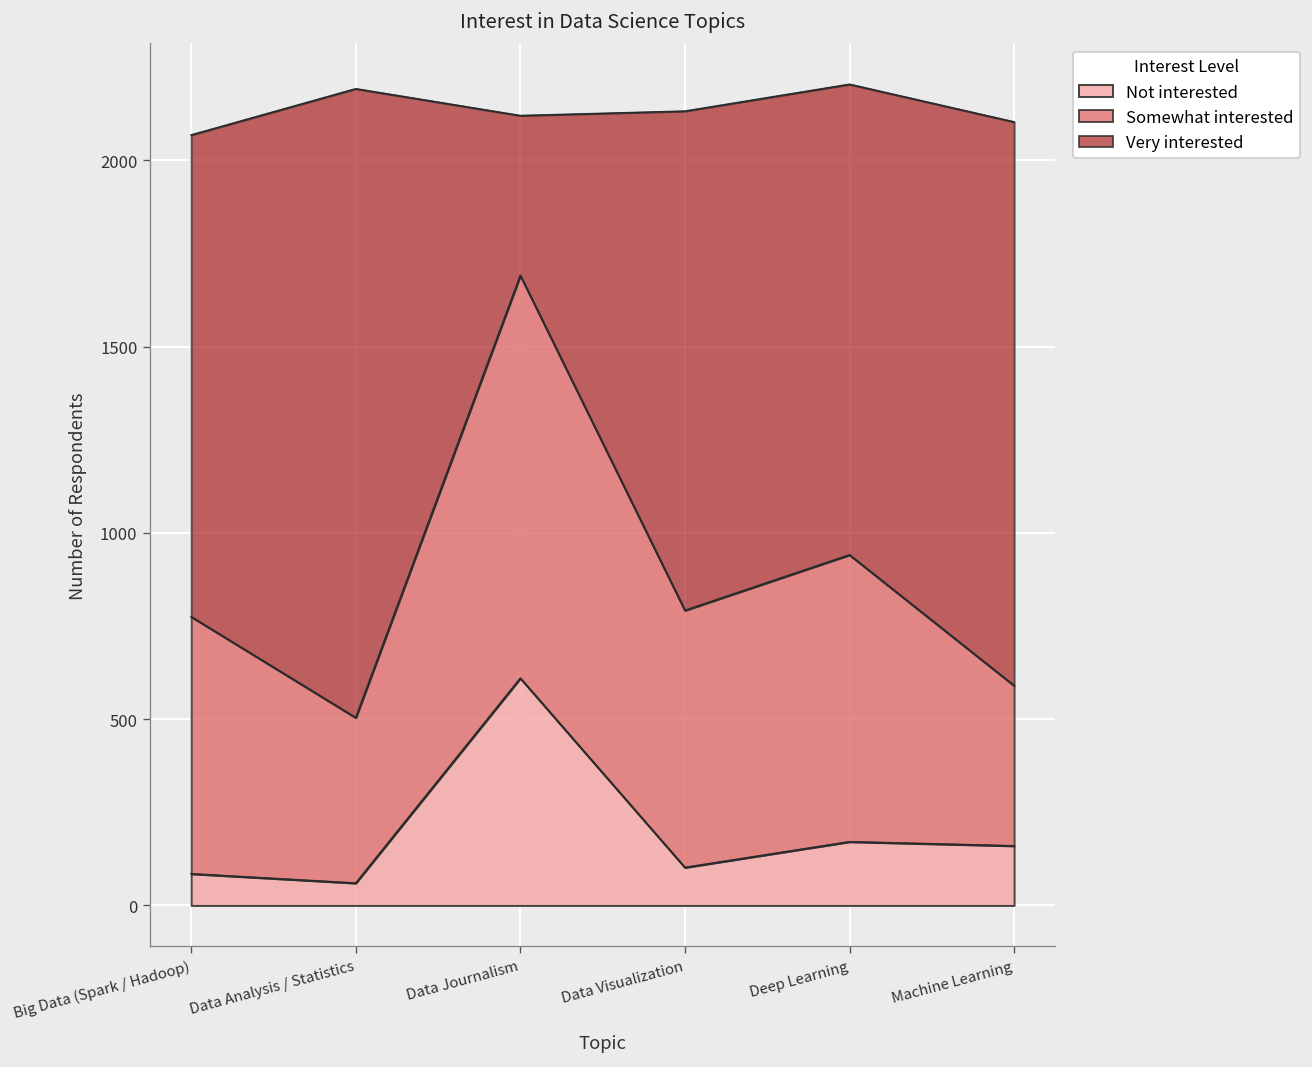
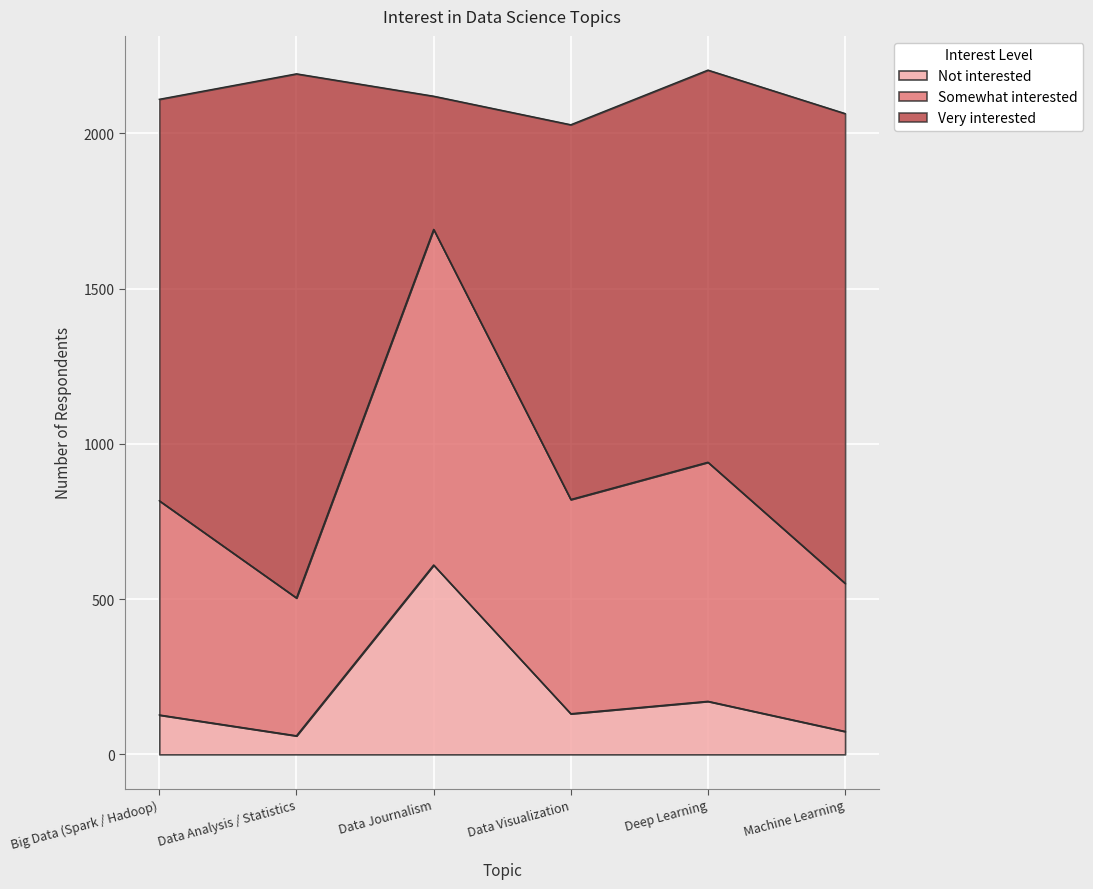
Not interested, Big Data (Spark / Hadoop): 90 -> 130
Not interested, Data Visualization: 100 -> 130
Very interested, Data Visualization: 1340 -> 1210
Not interested, Machine Learning: 160 -> 70
Somewhat interested, Machine Learning: 430 -> 480
